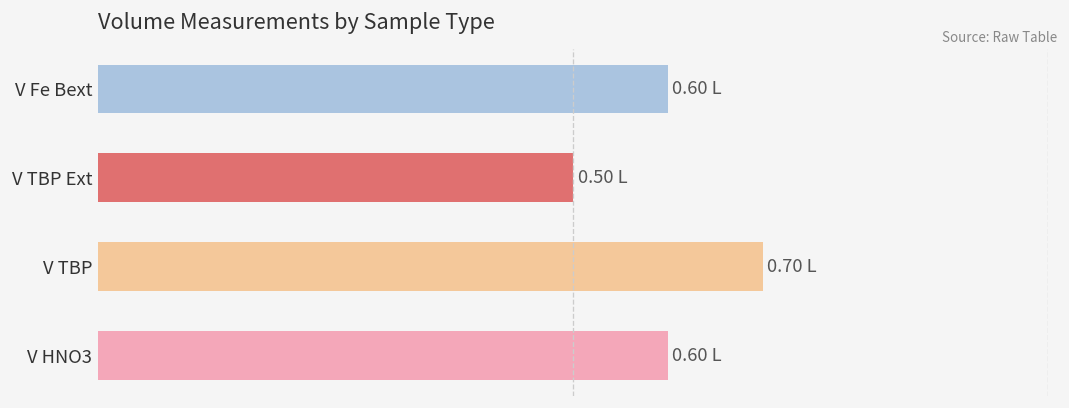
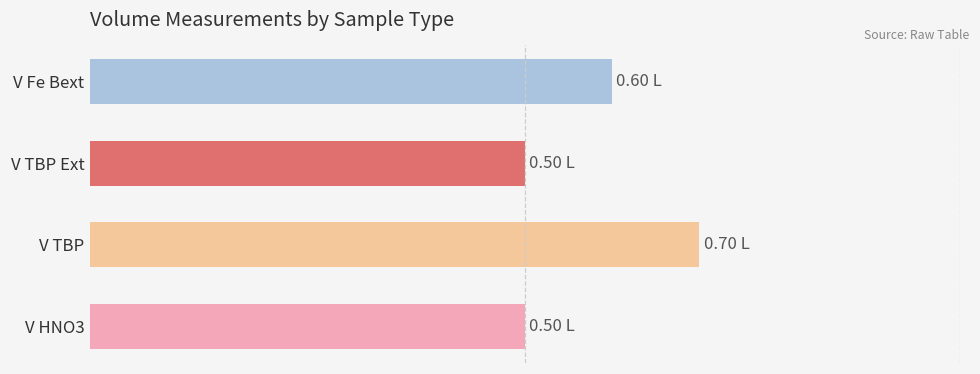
V HNO3: 0.60 -> 0.50
